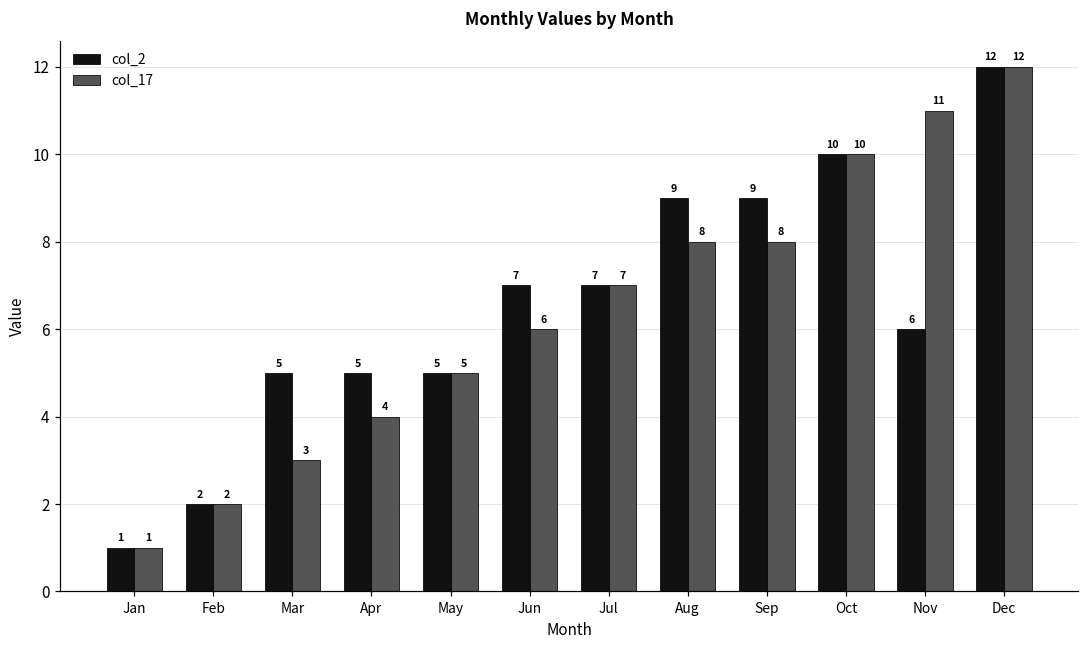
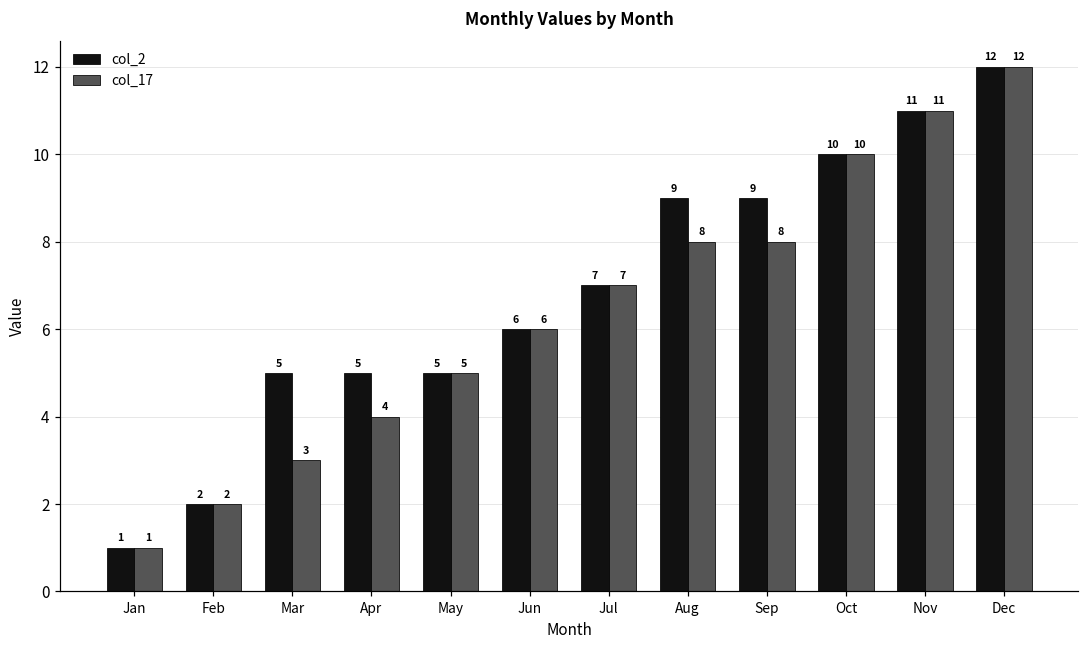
col_2, Jun: 7 -> 6
col_2, Nov: 6 -> 11
